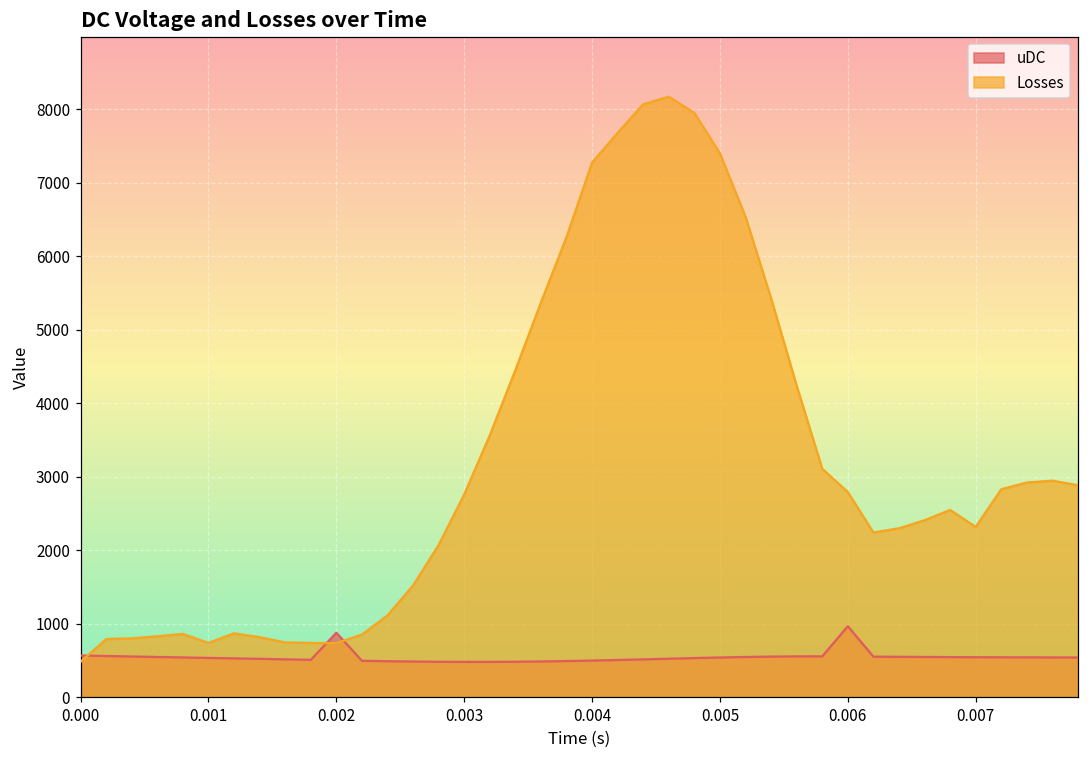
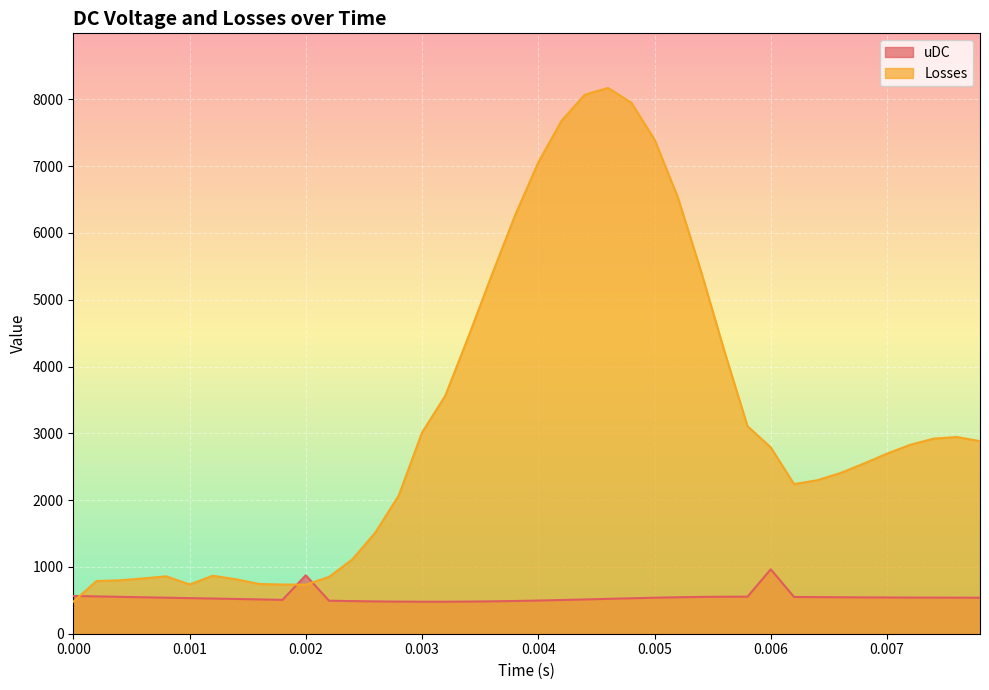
Losses, 0.003: 2800 -> 3000
Losses, 0.004: 7300 -> 7100
Losses, 0.007: 2300 -> 2700
